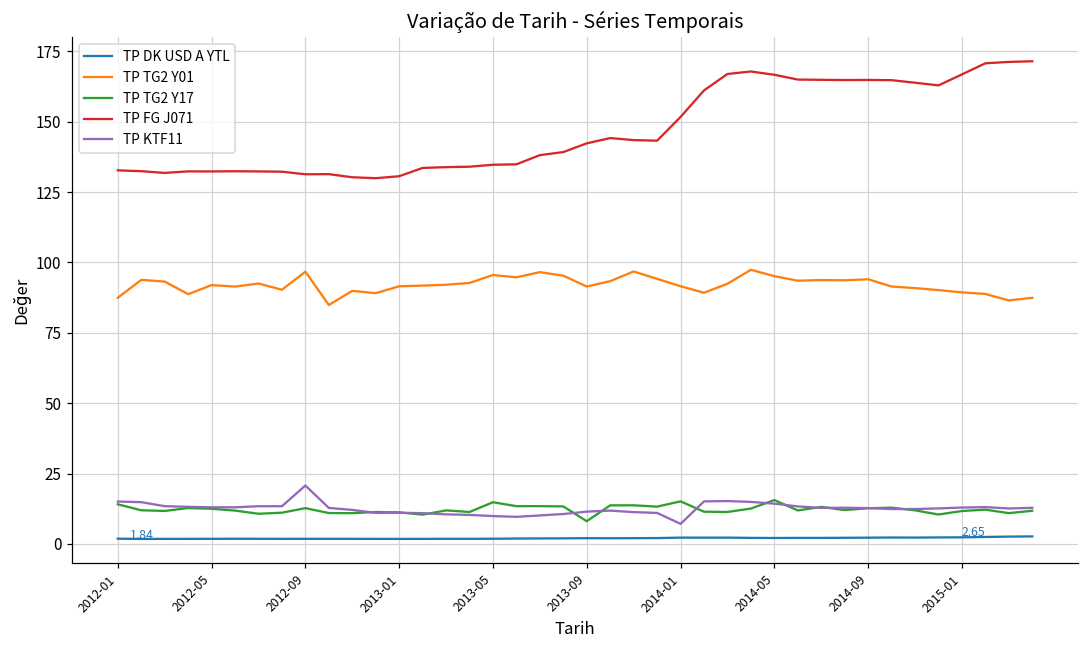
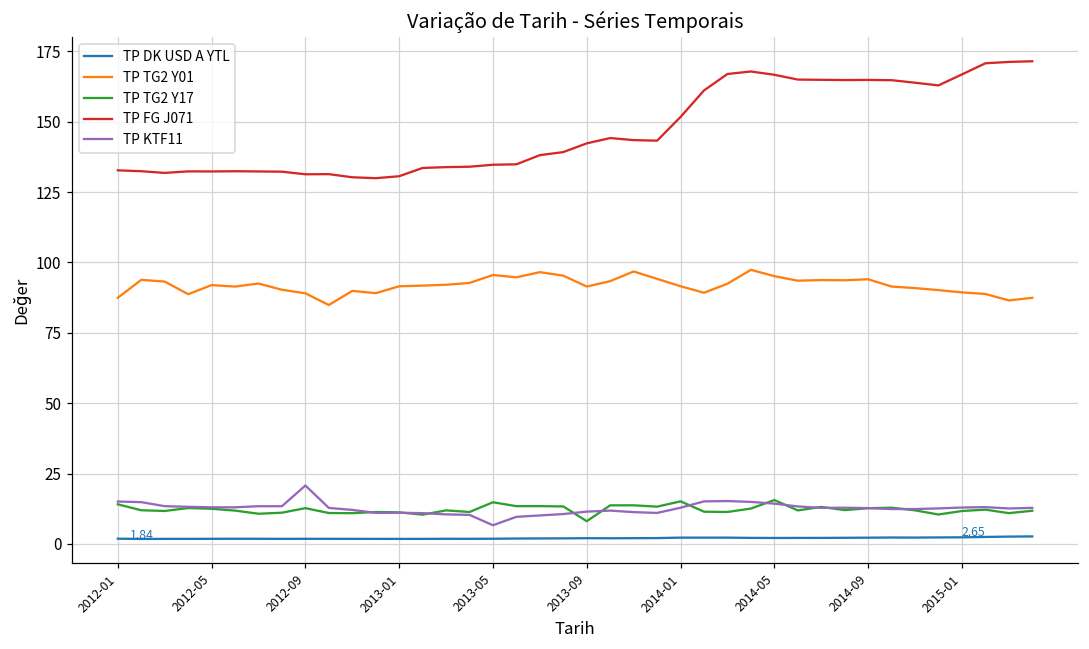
TP TG2 Y01, 2012-09: 97 -> 89
TP KTF11, 2013-05: 10 -> 7
TP KTF11, 2014-01: 7 -> 13
